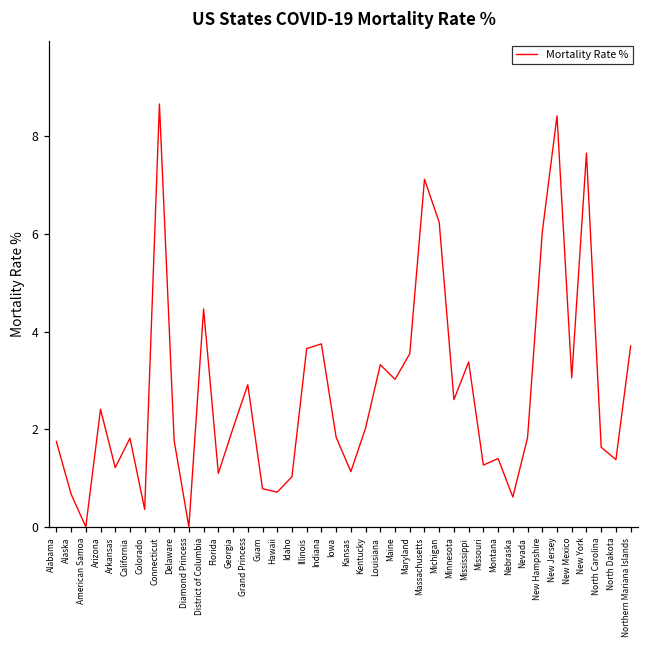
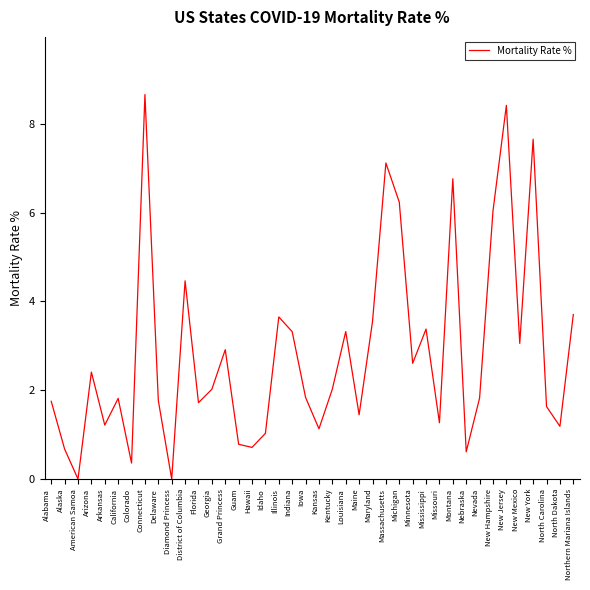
Florida: 1.1 -> 1.7
Indiana: 3.7 -> 3.3
Maine: 3.0 -> 1.4
Montana: 1.4 -> 6.8
North Dakota: 1.4 -> 1.2
